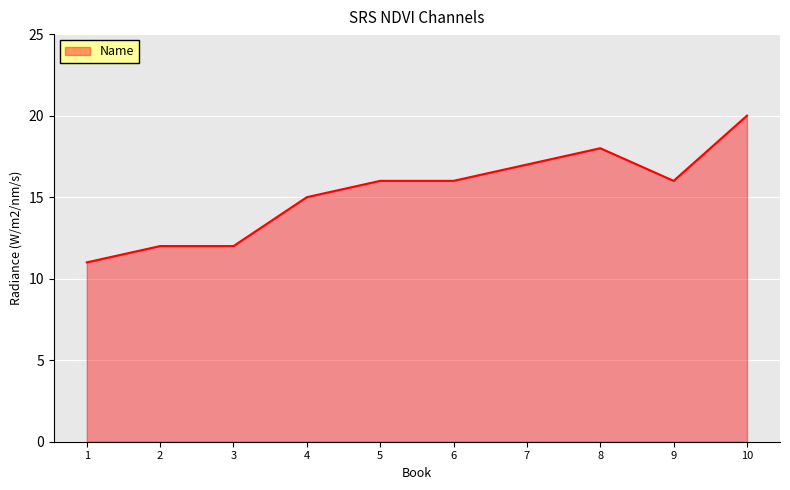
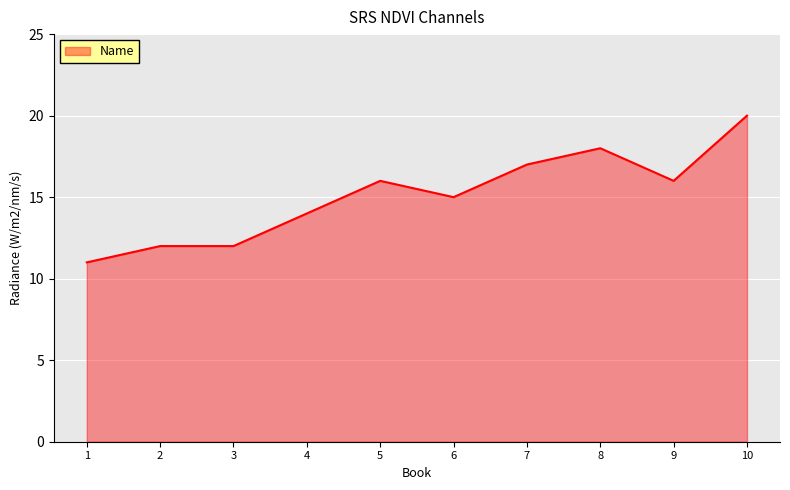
4: 15 -> 14
6: 16 -> 15
